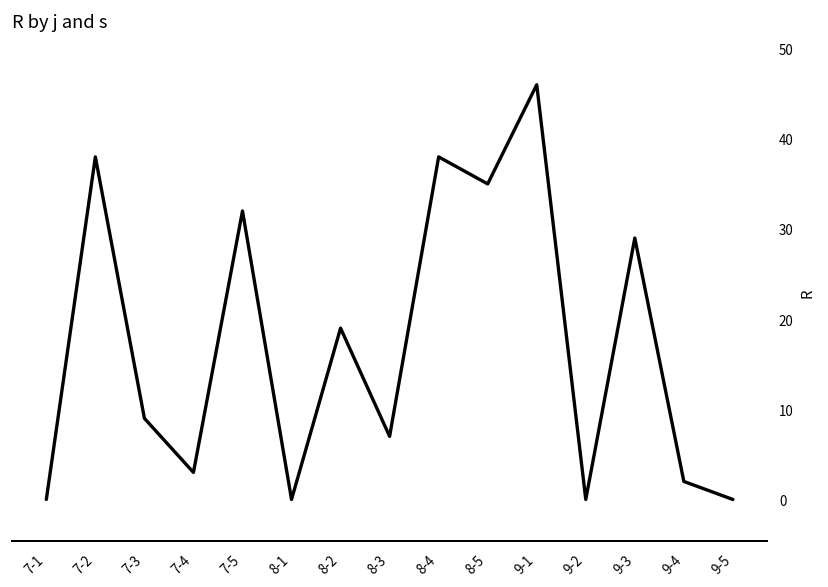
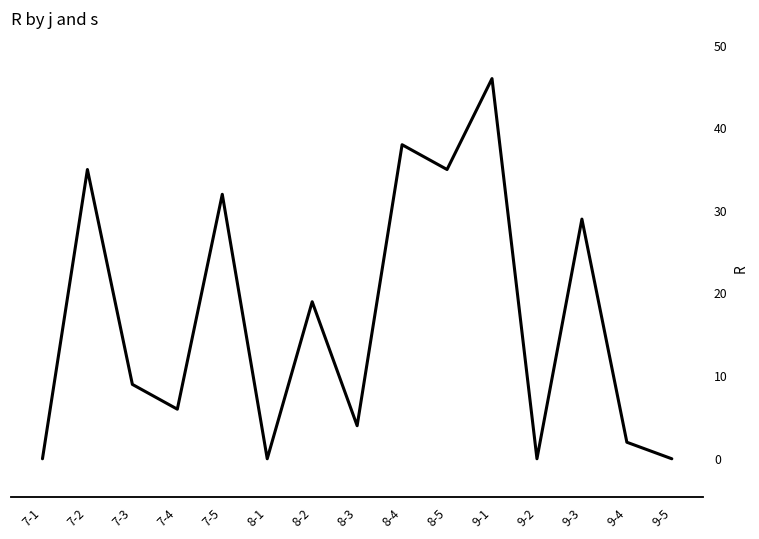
7-2: 38 -> 35
7-4: 3 -> 6
8-3: 7 -> 4
